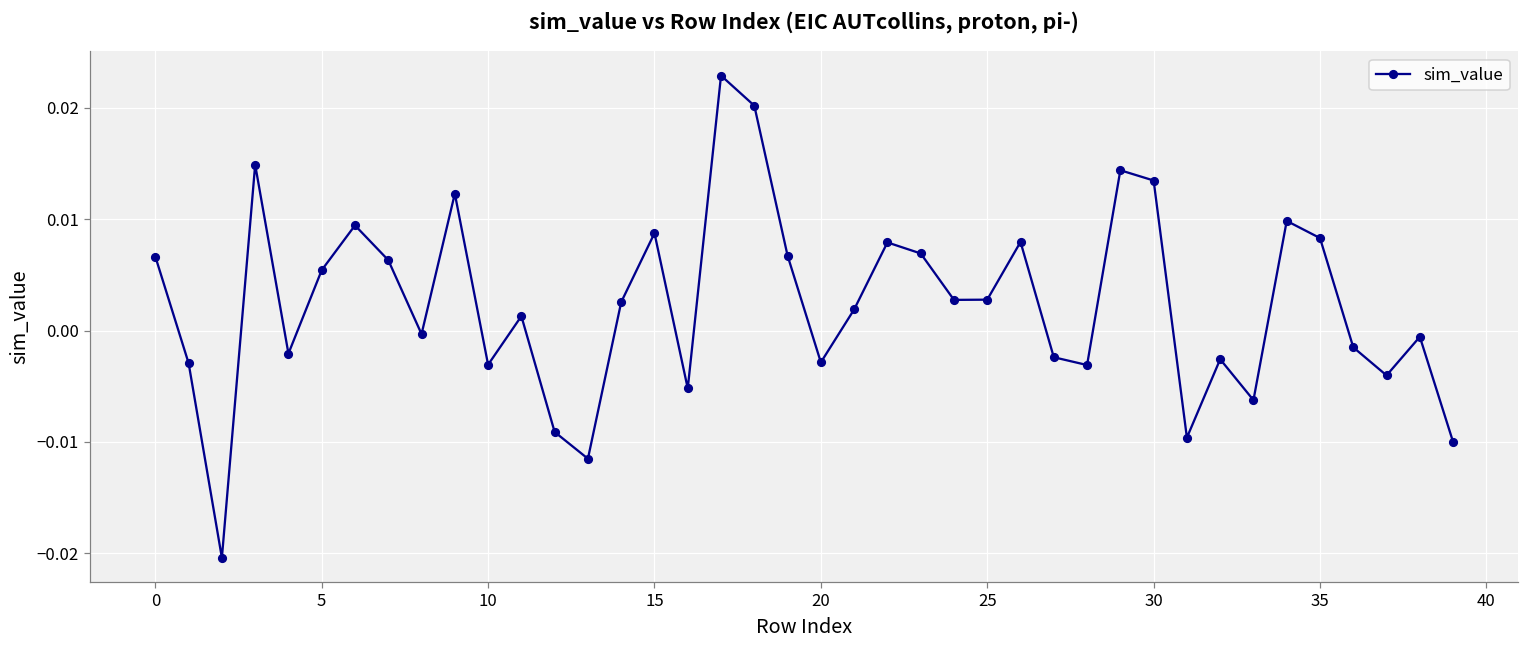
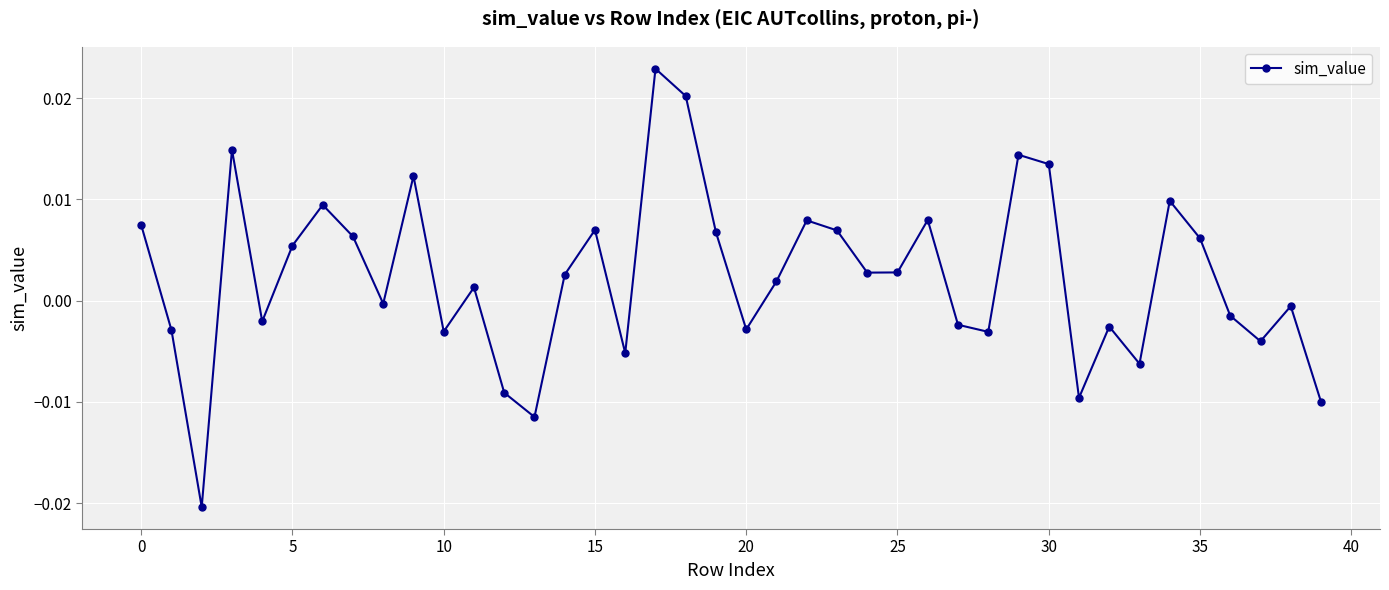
0: 0.0067 -> 0.0075
15: 0.0088 -> 0.0070
35: 0.0083 -> 0.0062
